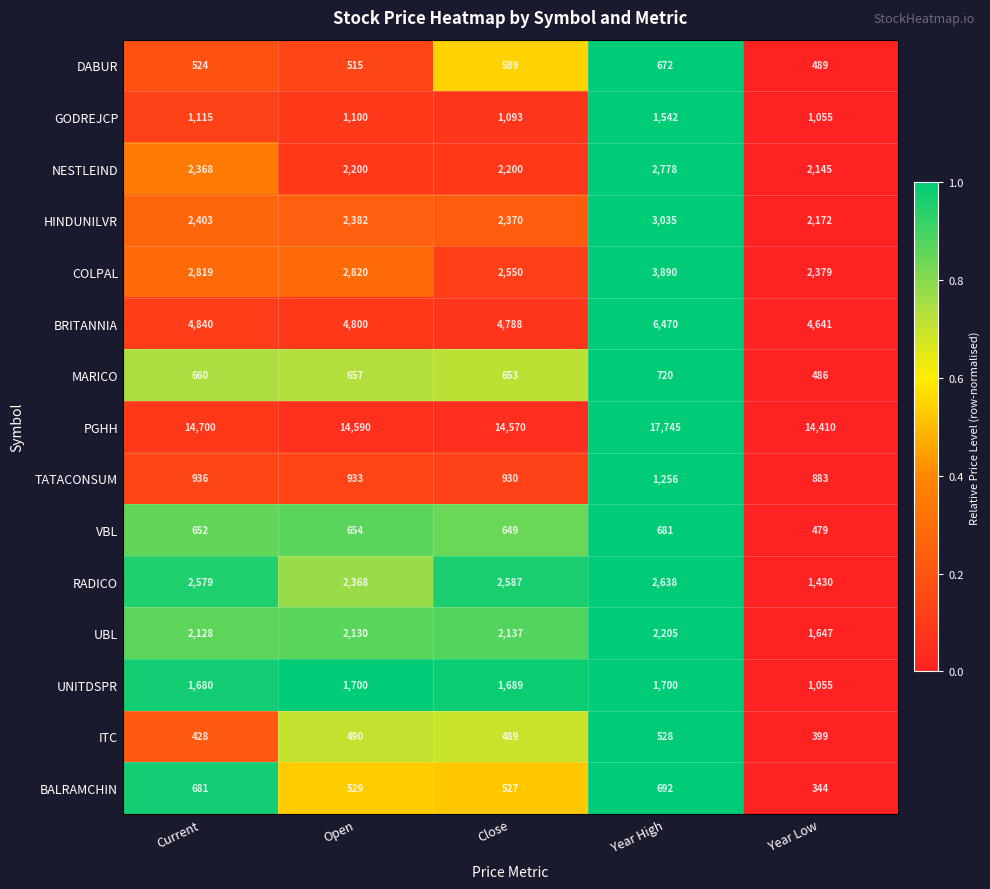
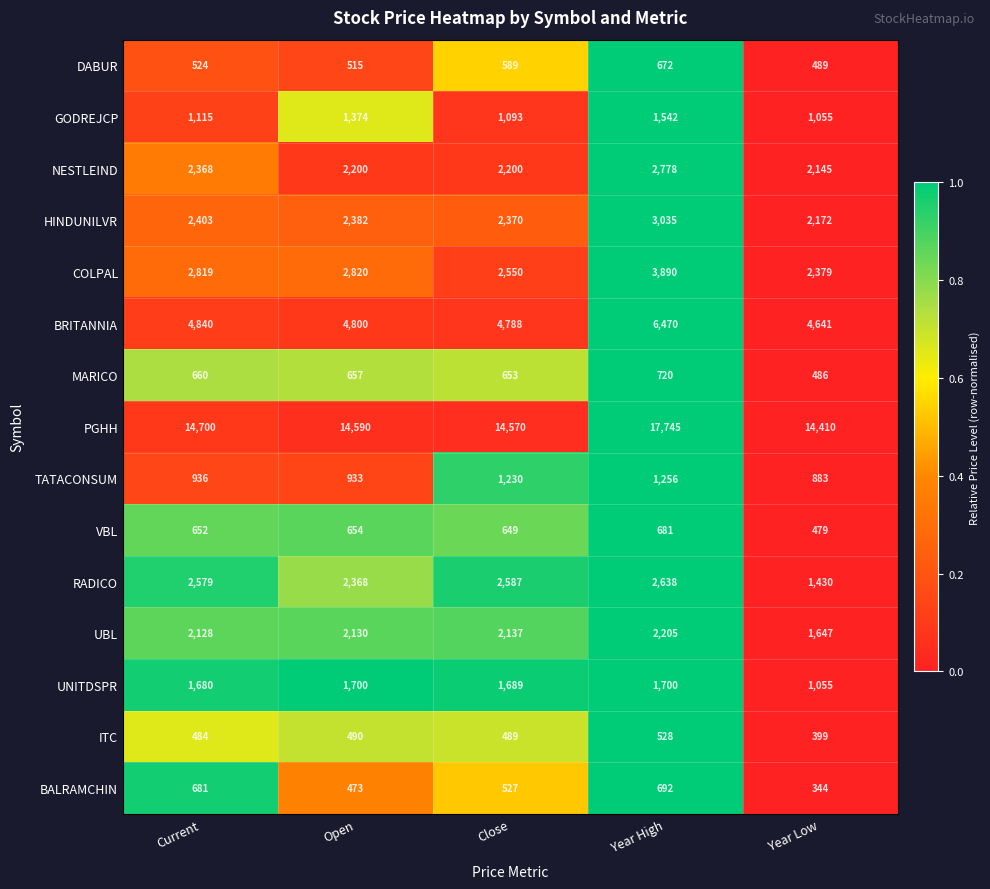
GODREJCP, Open: 1,100 -> 1,374
TATACONSUM, Close: 930 -> 1,230
ITC, Current: 428 -> 484
BALRAMCHIN, Open: 529 -> 473
